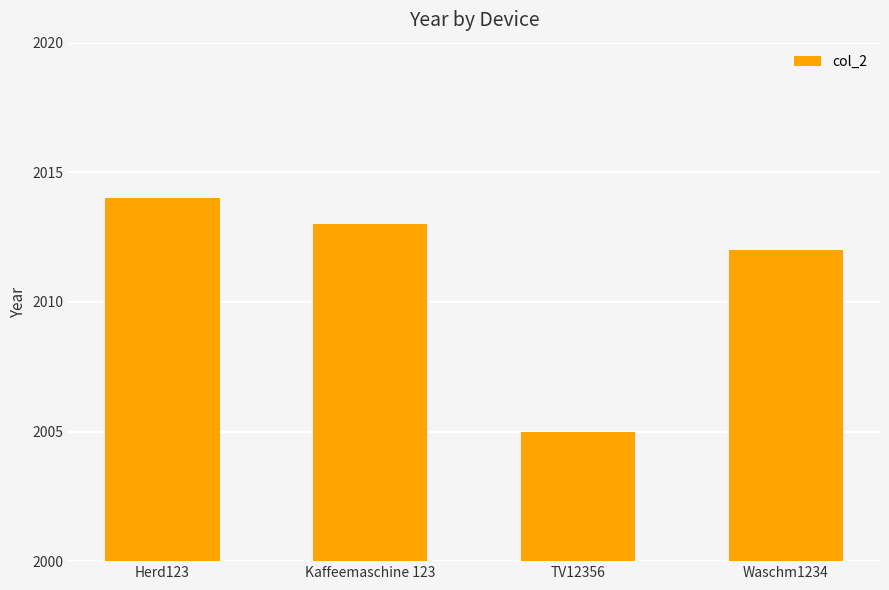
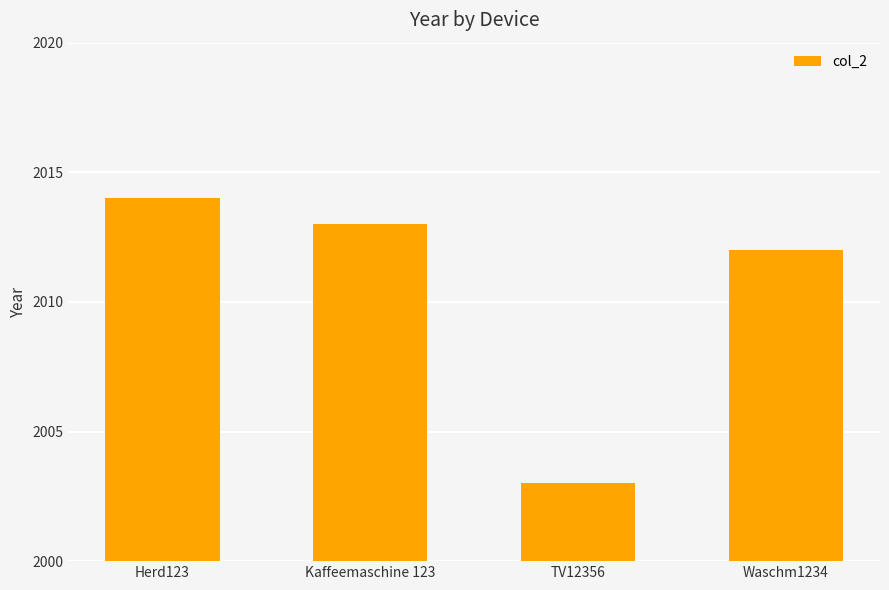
TV12356: 2005 -> 2003
